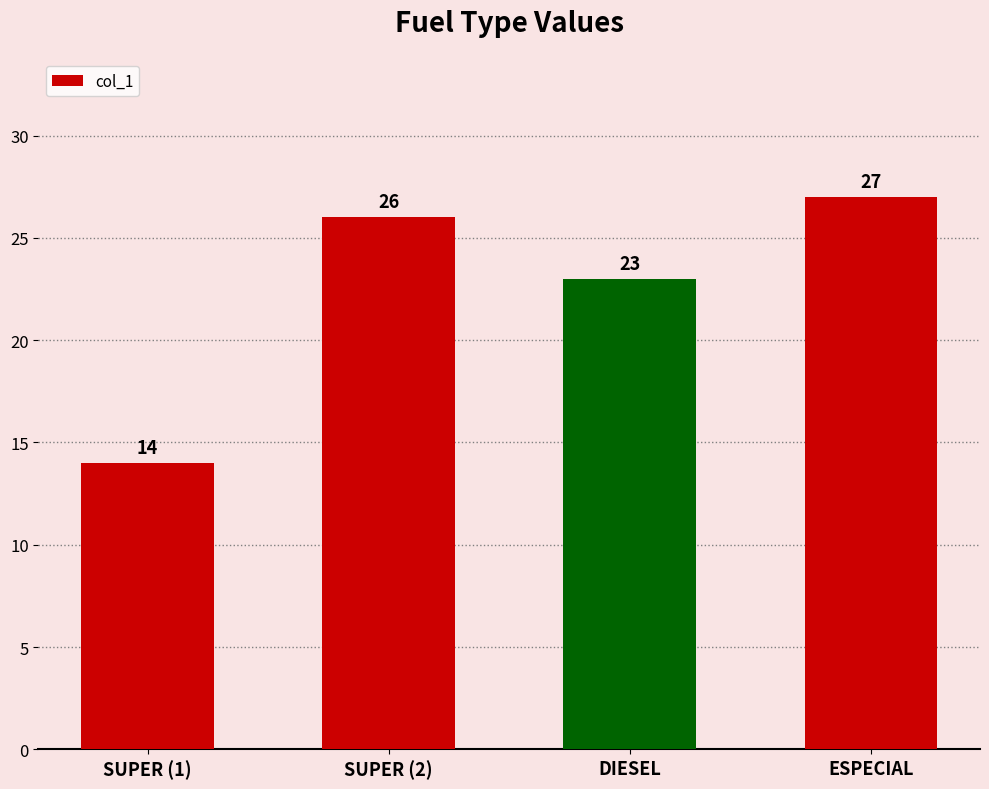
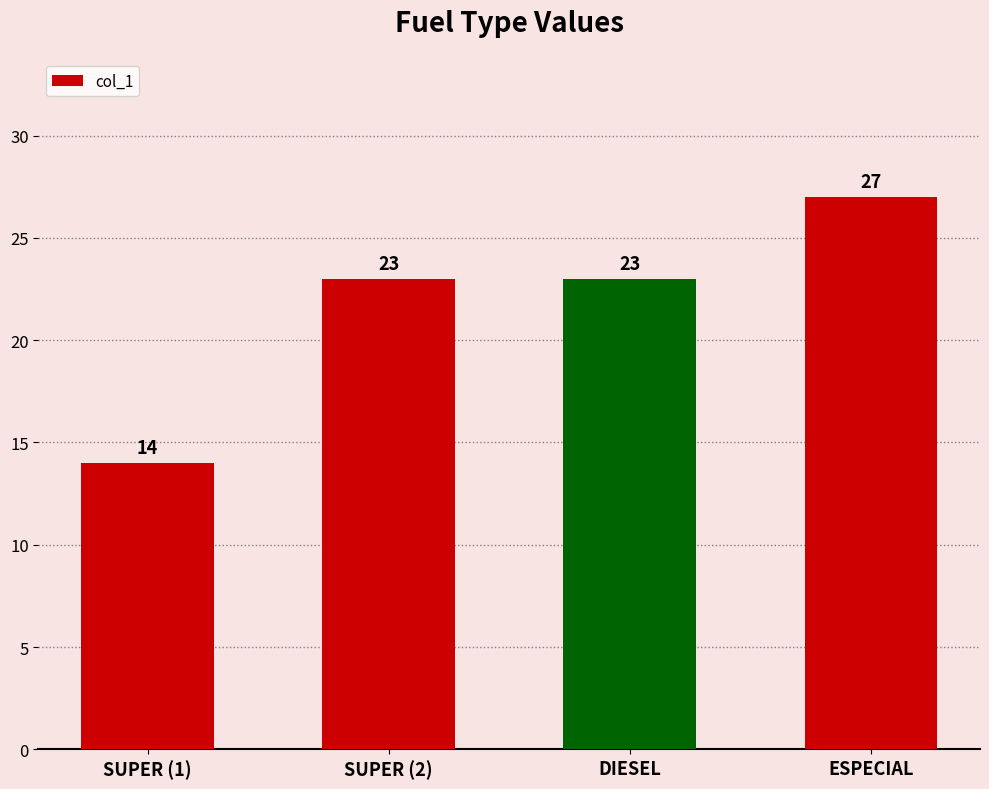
SUPER (2): 26 -> 23
